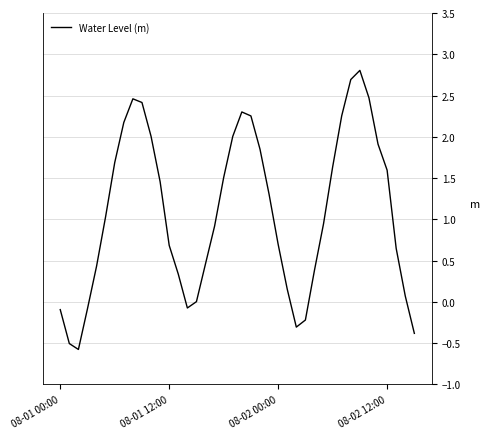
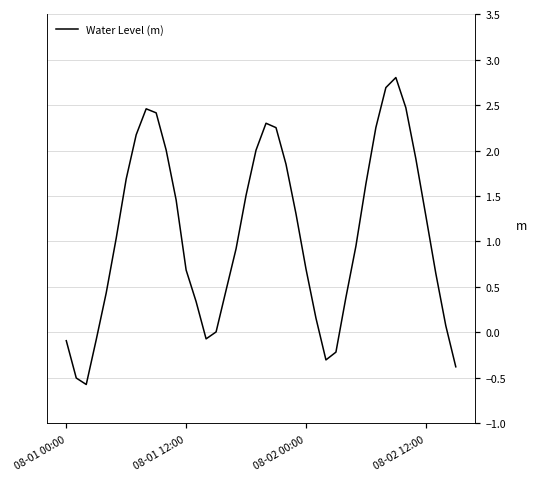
08-02 12:00: 1.6 -> 1.3
